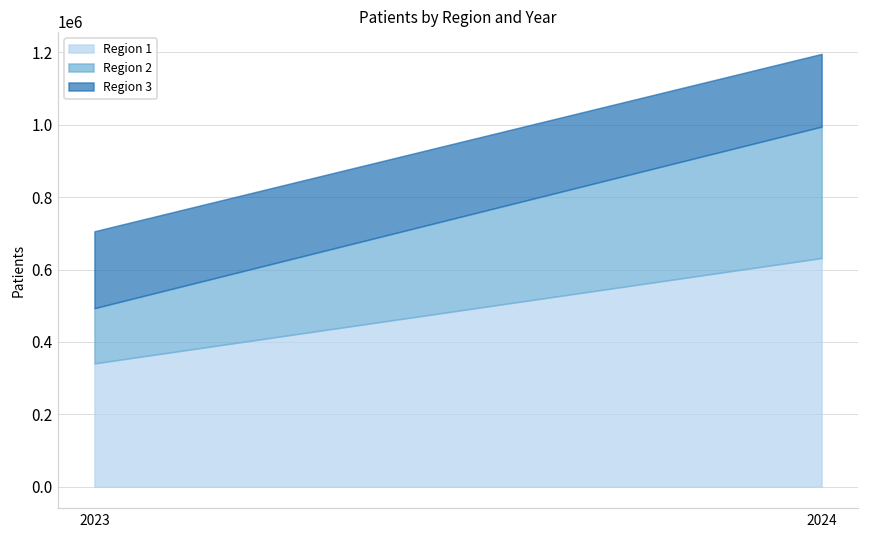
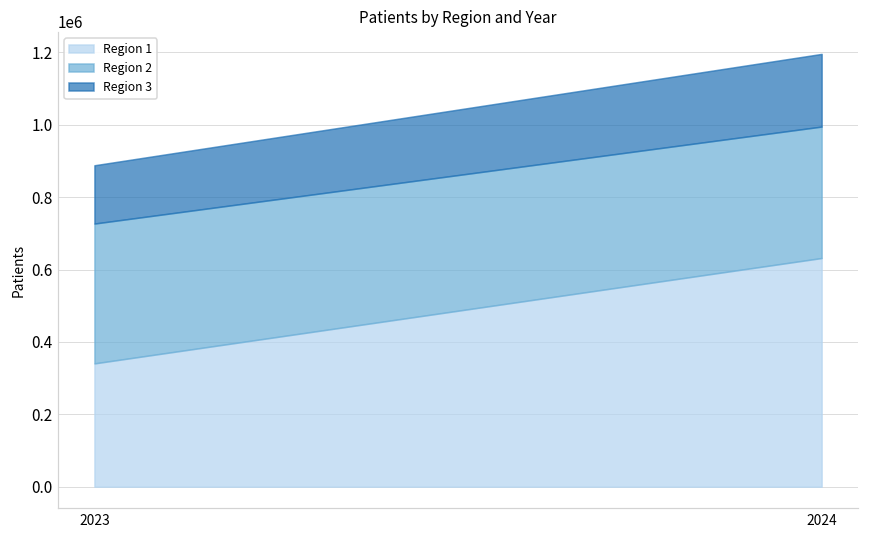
Region 2, 2023: 150000 -> 390000
Region 3, 2023: 210000 -> 160000
